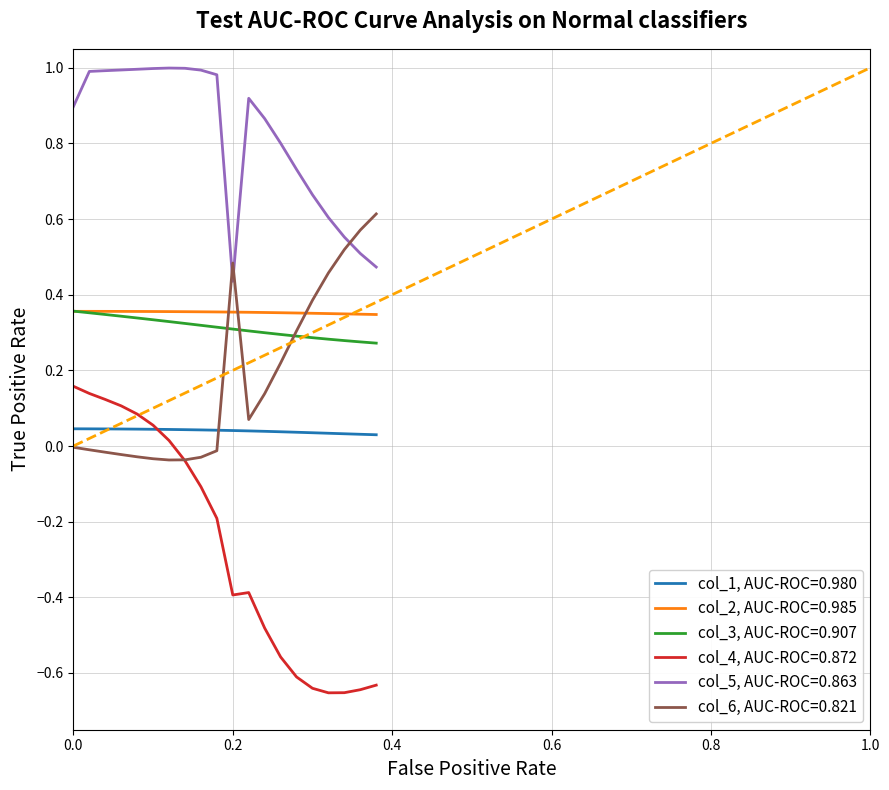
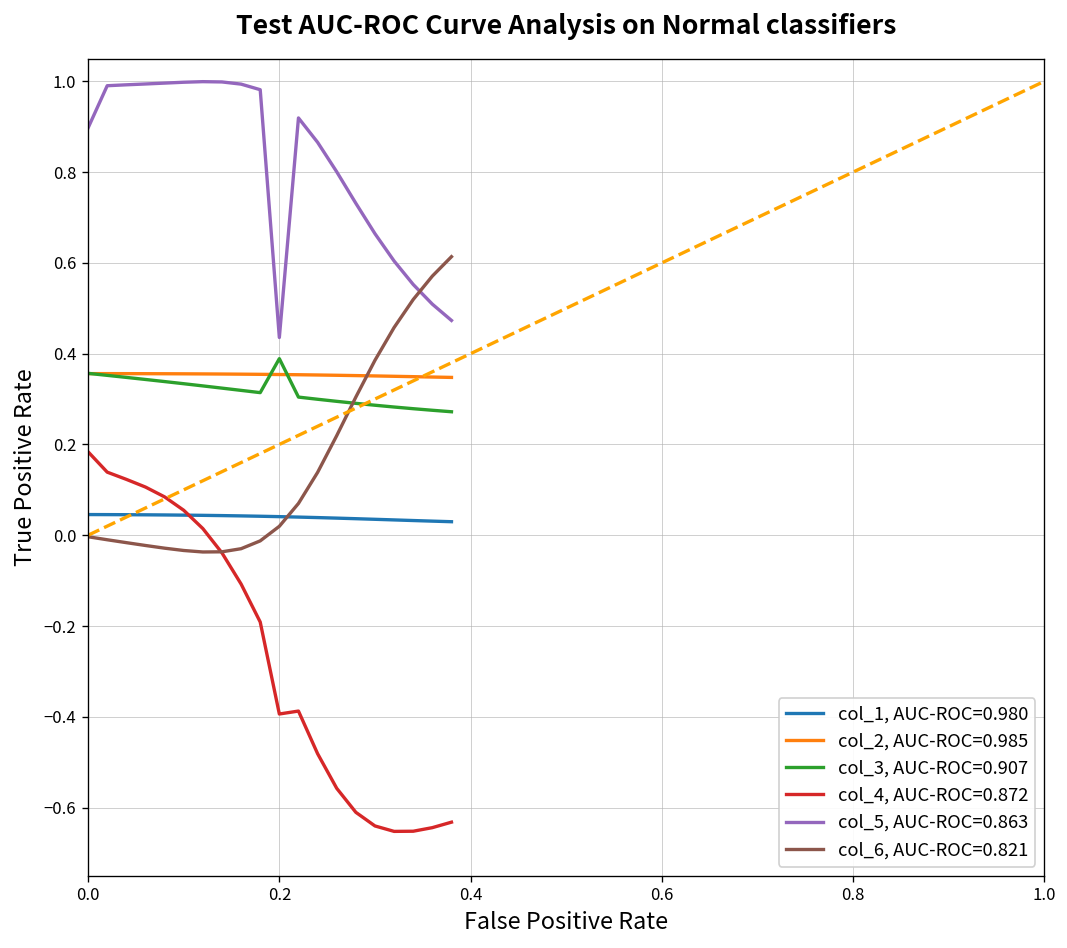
col_4, AUC-ROC=0.872, 0.0: 0.16 -> 0.18
col_3, AUC-ROC=0.907, 0.2: 0.31 -> 0.39
col_6, AUC-ROC=0.821, 0.2: 0.48 -> 0.02
